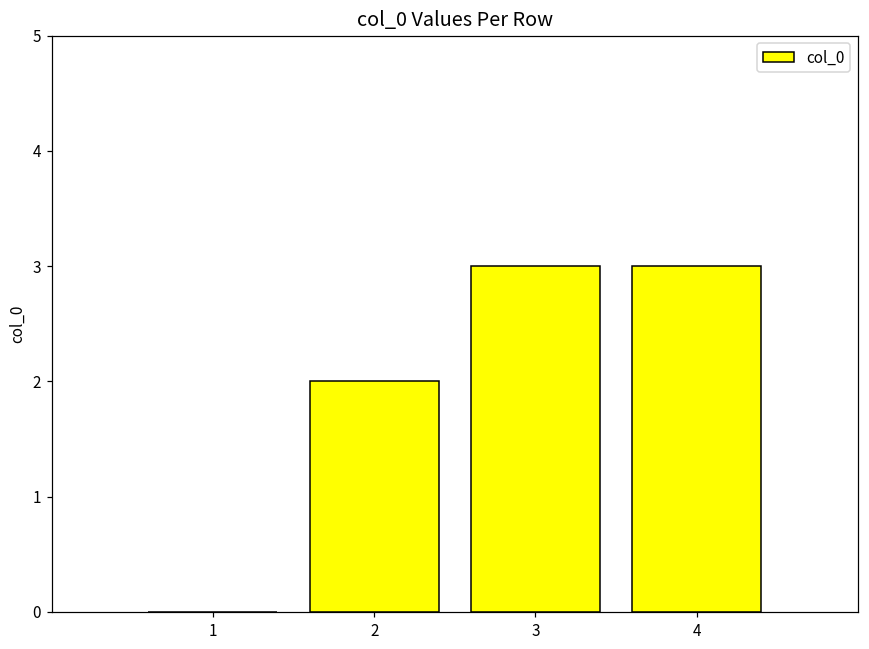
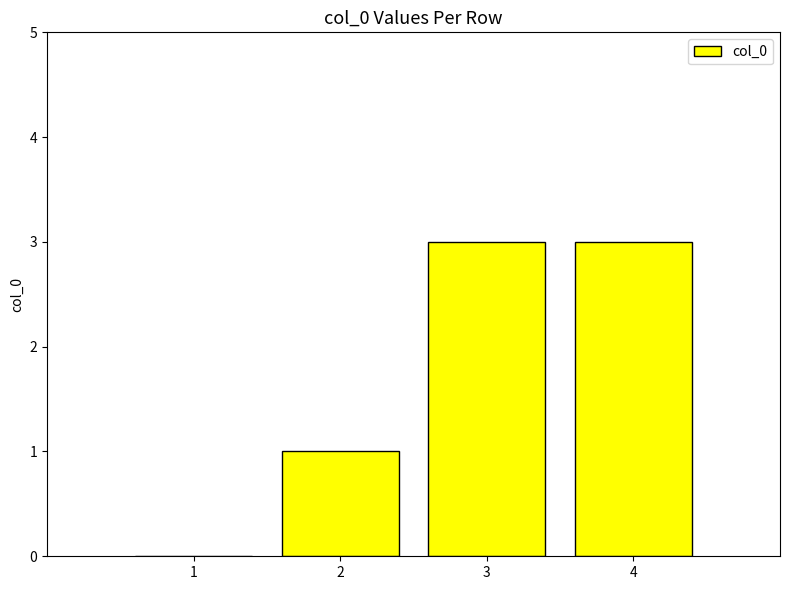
2: 2 -> 1
